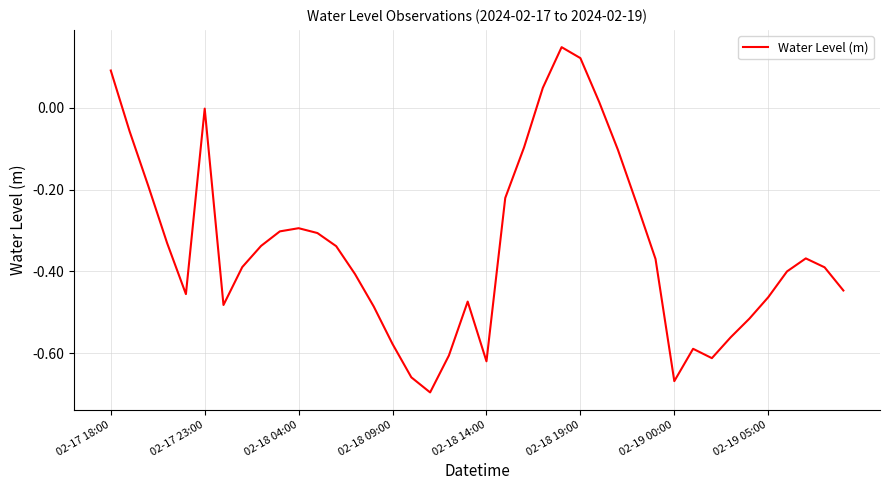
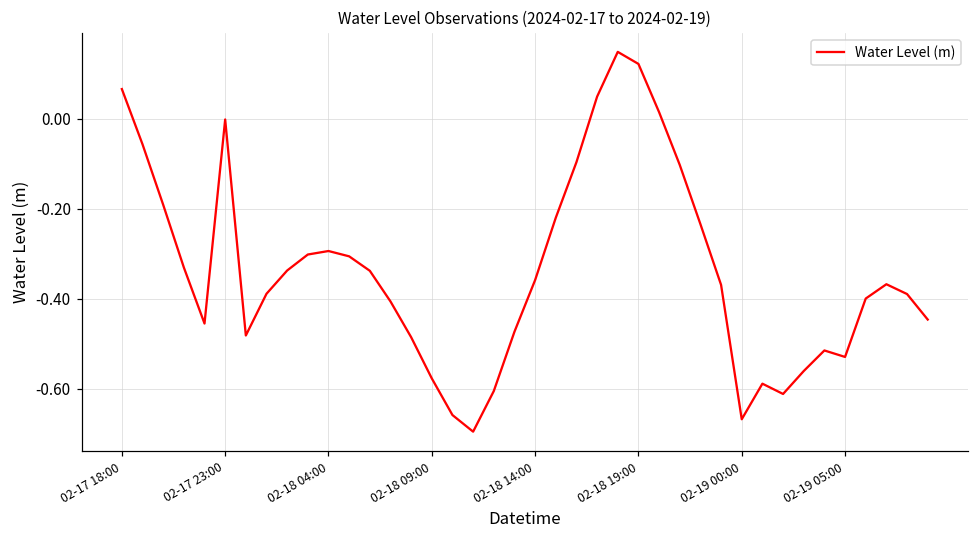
02-17 18:00: 0.09 -> 0.07
02-18 14:00: -0.62 -> -0.36
02-19 05:00: -0.46 -> -0.53
